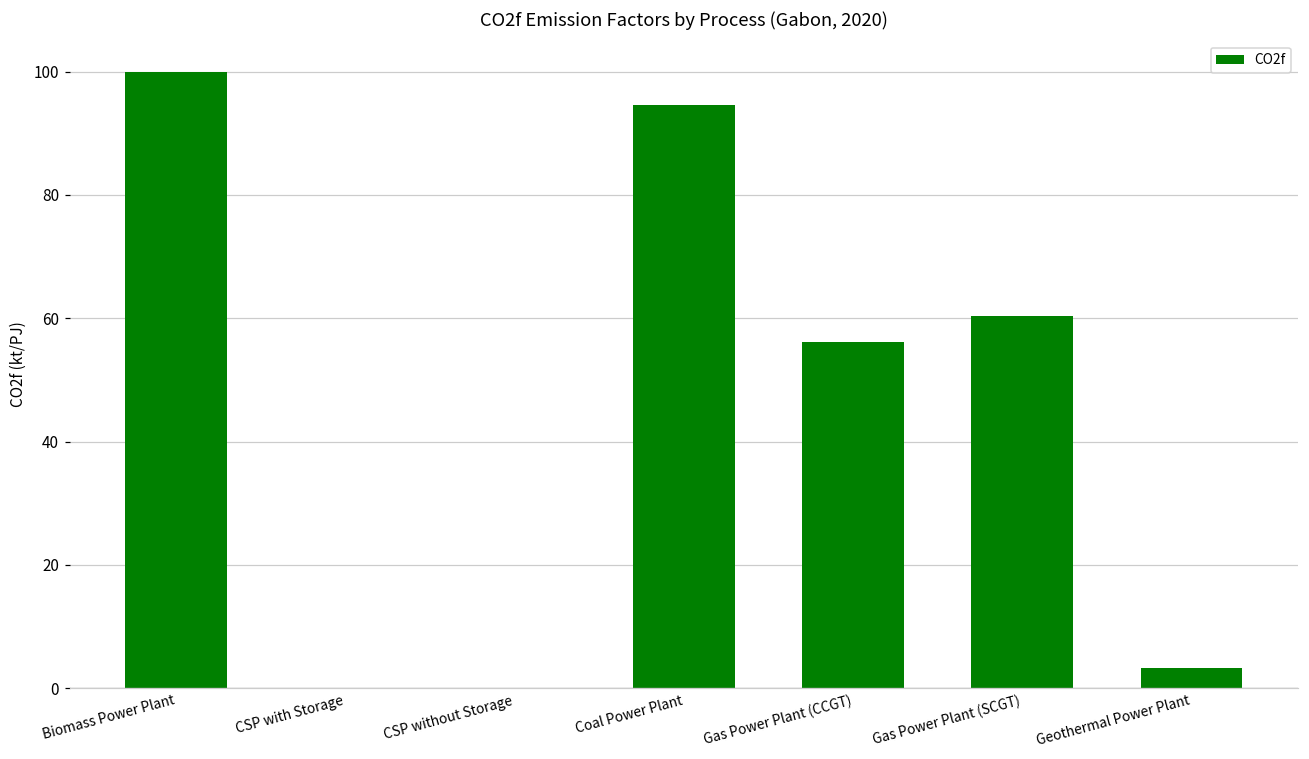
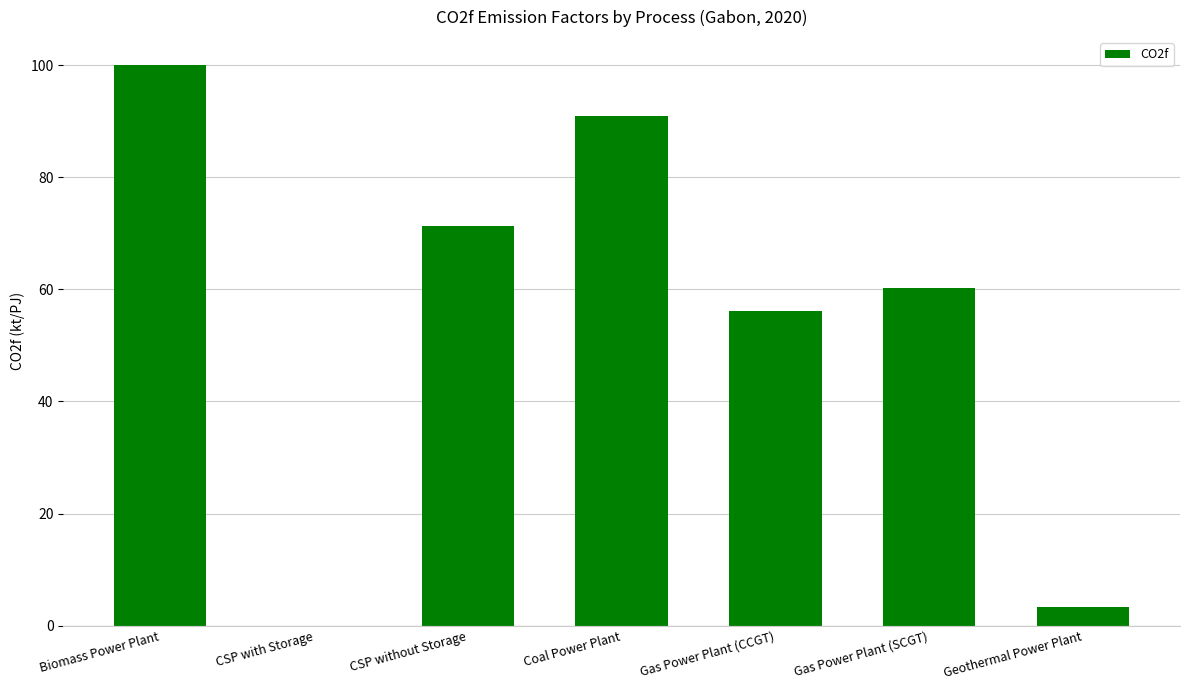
CSP without Storage: 0 -> 71
Coal Power Plant: 95 -> 91
